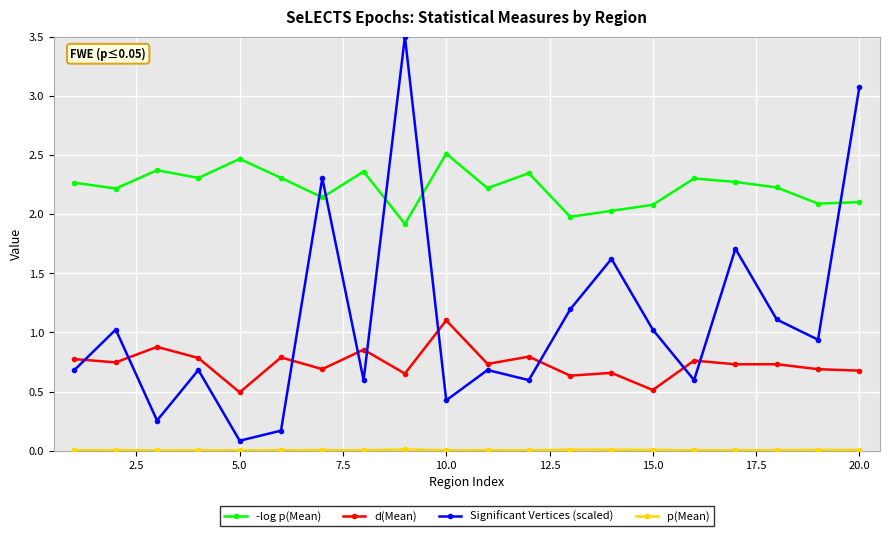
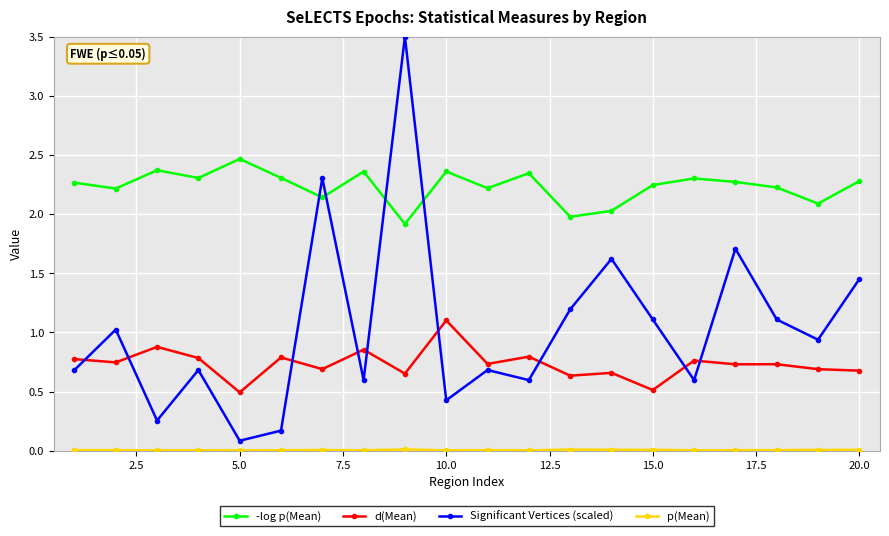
-log p(Mean), 10.0: 2.51 -> 2.36
-log p(Mean), 15.0: 2.08 -> 2.25
Significant Vertices (scaled), 15.0: 1.02 -> 1.11
-log p(Mean), 20.0: 2.10 -> 2.28
Significant Vertices (scaled), 20.0: 3.07 -> 1.45
